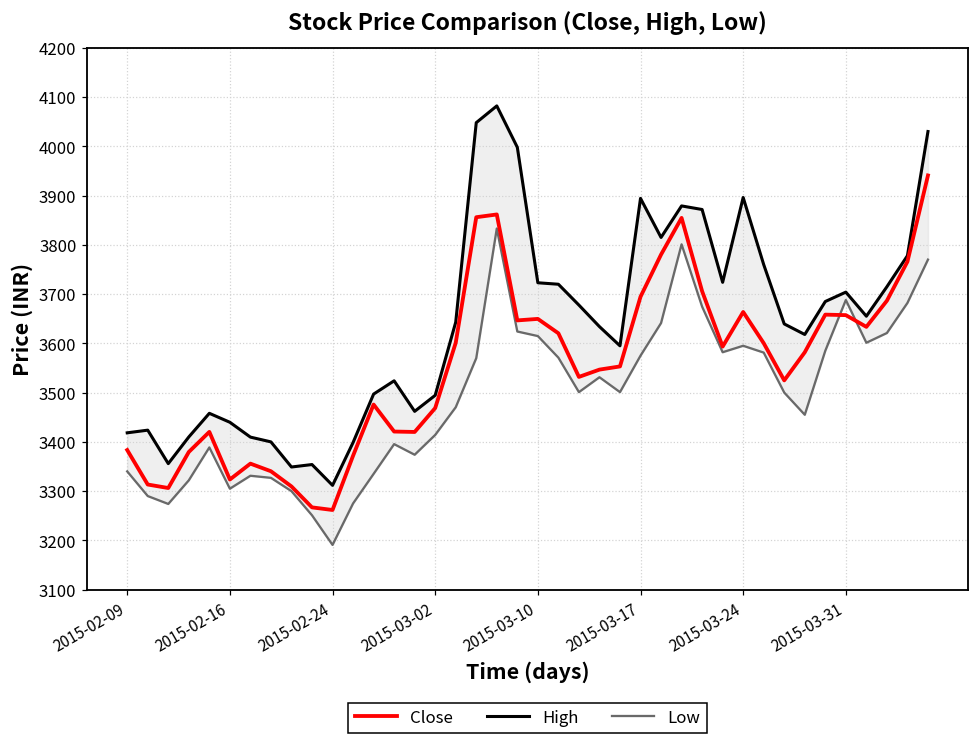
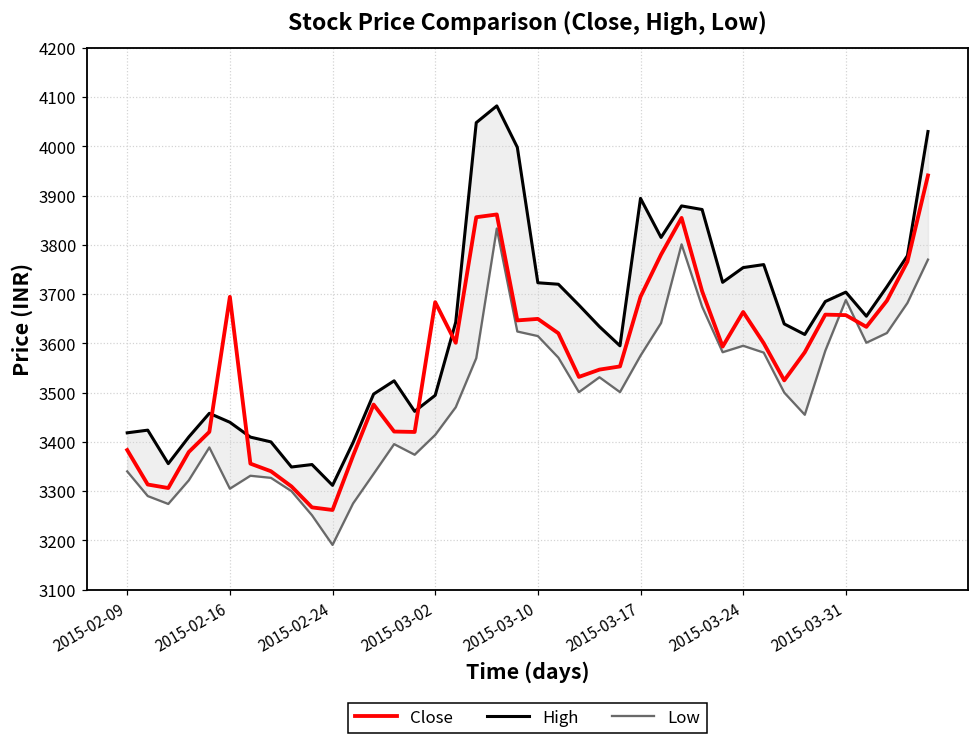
Close, 2015-02-16: 3320 -> 3690
Close, 2015-03-02: 3470 -> 3680
High, 2015-03-24: 3900 -> 3750
